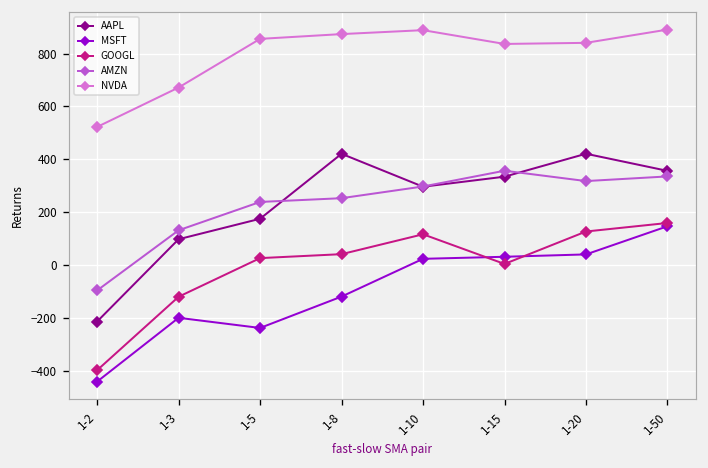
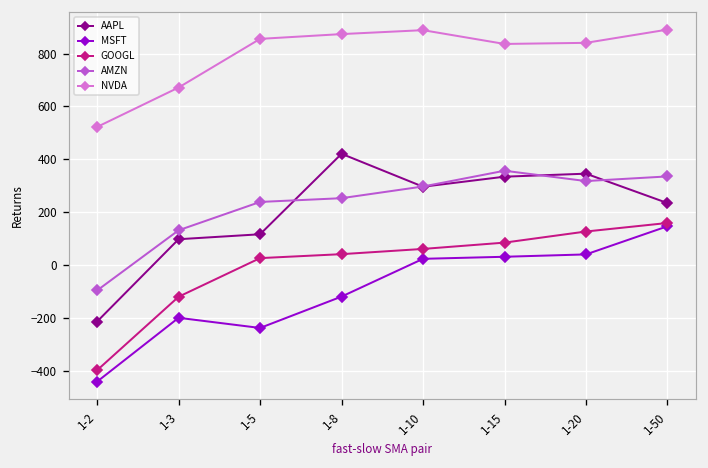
AAPL, 1-5: 180 -> 120
GOOGL, 1-10: 120 -> 60
GOOGL, 1-15: 10 -> 90
AAPL, 1-20: 420 -> 350
AAPL, 1-50: 360 -> 240
